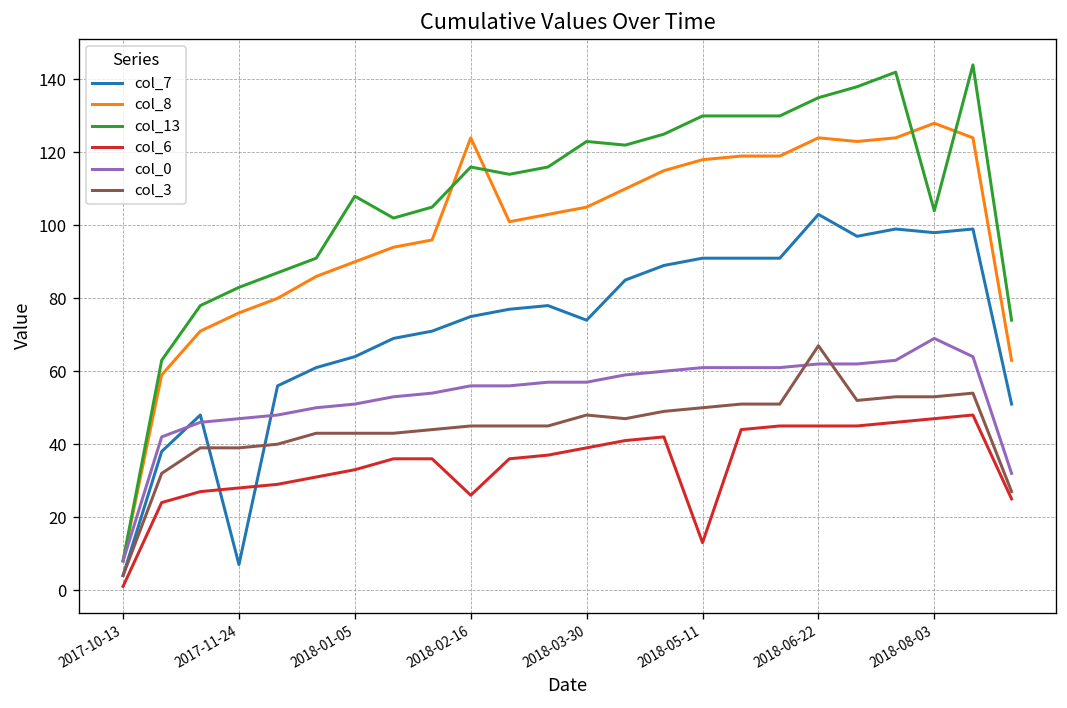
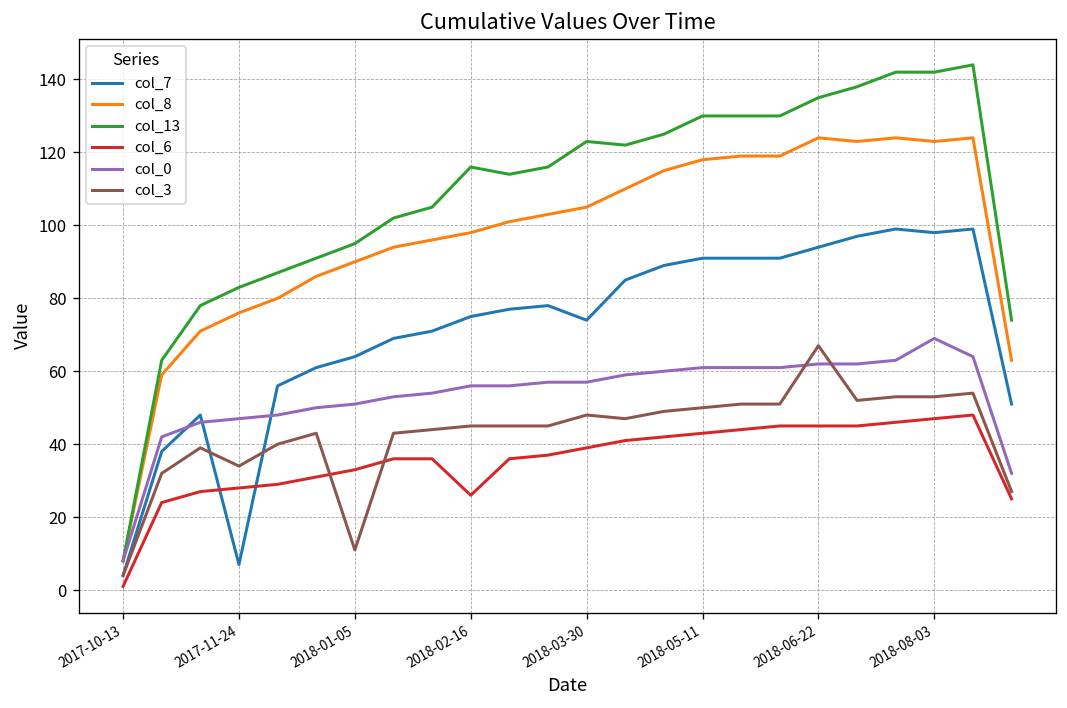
col_3, 2017-11-24: 39 -> 34
col_13, 2018-01-05: 108 -> 95
col_3, 2018-01-05: 43 -> 11
col_8, 2018-02-16: 124 -> 98
col_6, 2018-05-11: 13 -> 43
col_7, 2018-06-22: 103 -> 94
col_8, 2018-08-03: 128 -> 123
col_13, 2018-08-03: 104 -> 142
